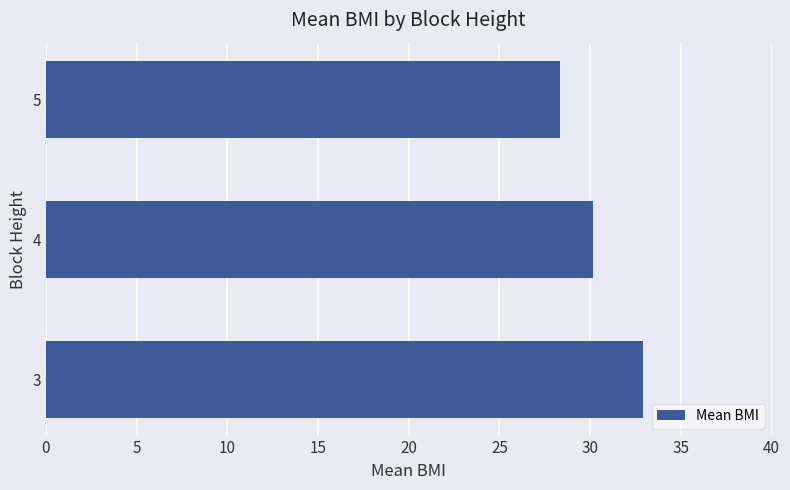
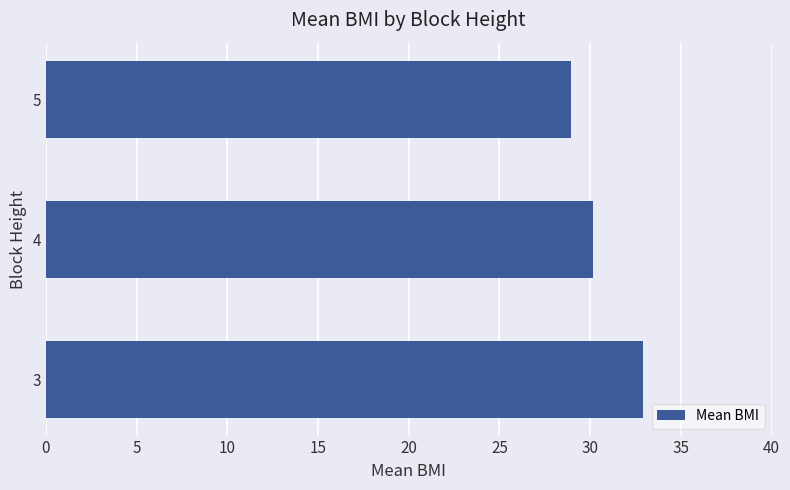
5: 28.3 -> 29.0
